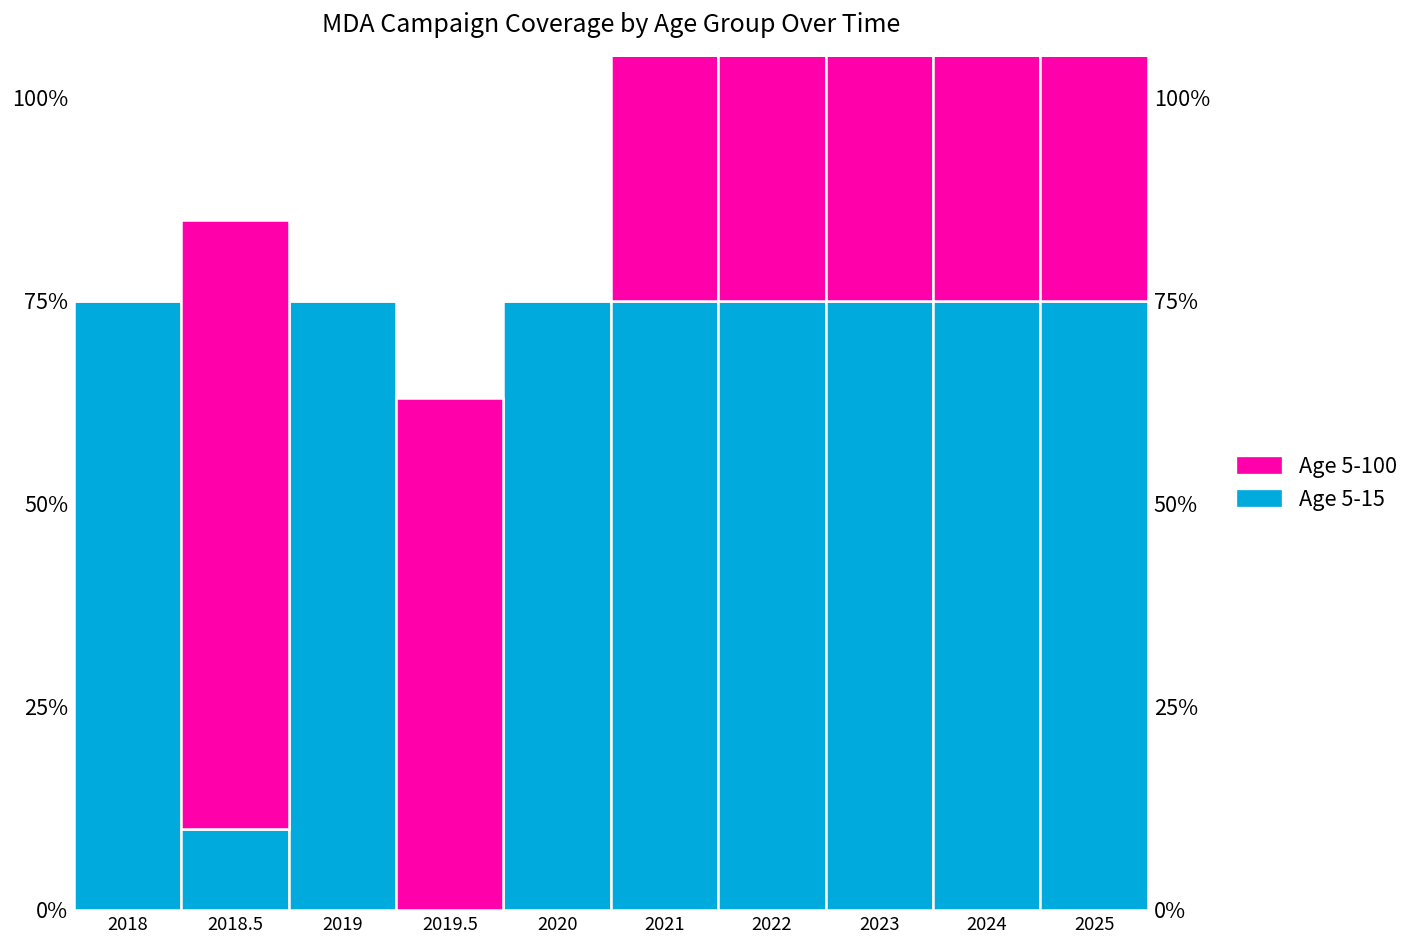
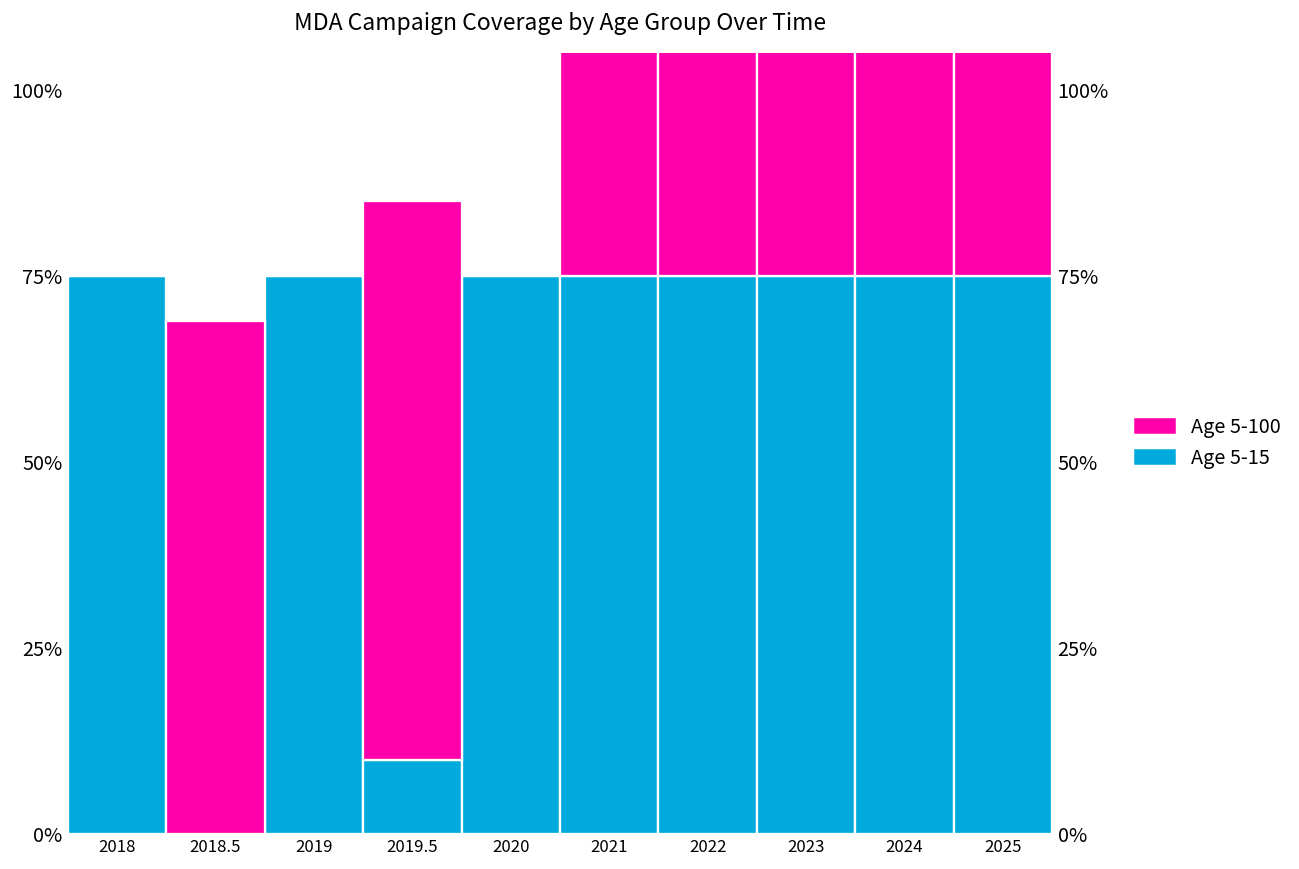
Age 5-15, 2018.5: 10% -> 0%
Age 5-100, 2018.5: 75% -> 69%
Age 5-15, 2019.5: 0% -> 10%
Age 5-100, 2019.5: 63% -> 75%
